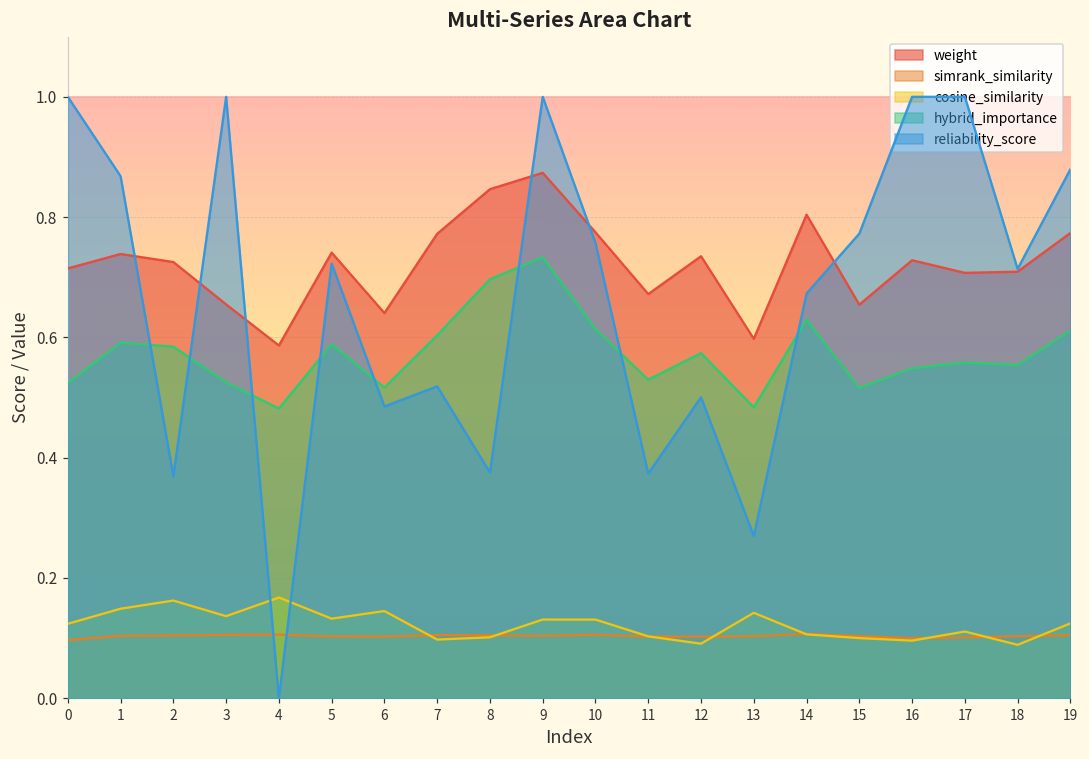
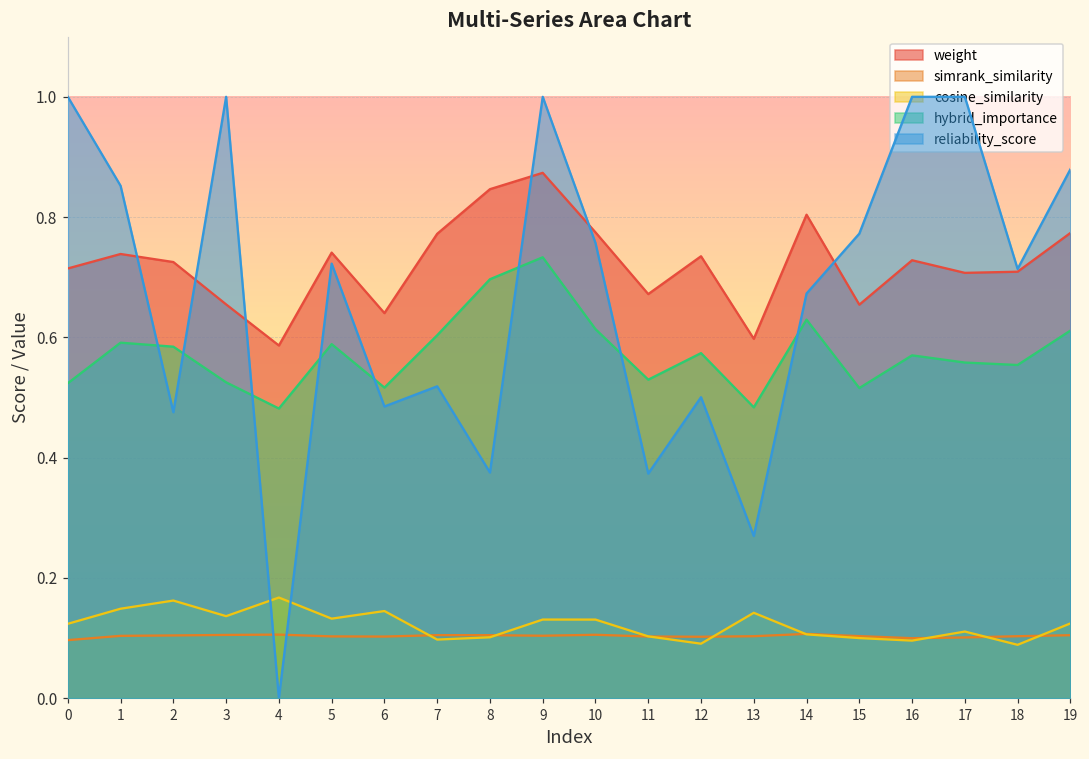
reliability_score, 1: 0.87 -> 0.85
reliability_score, 2: 0.37 -> 0.48
hybrid_importance, 16: 0.55 -> 0.57
